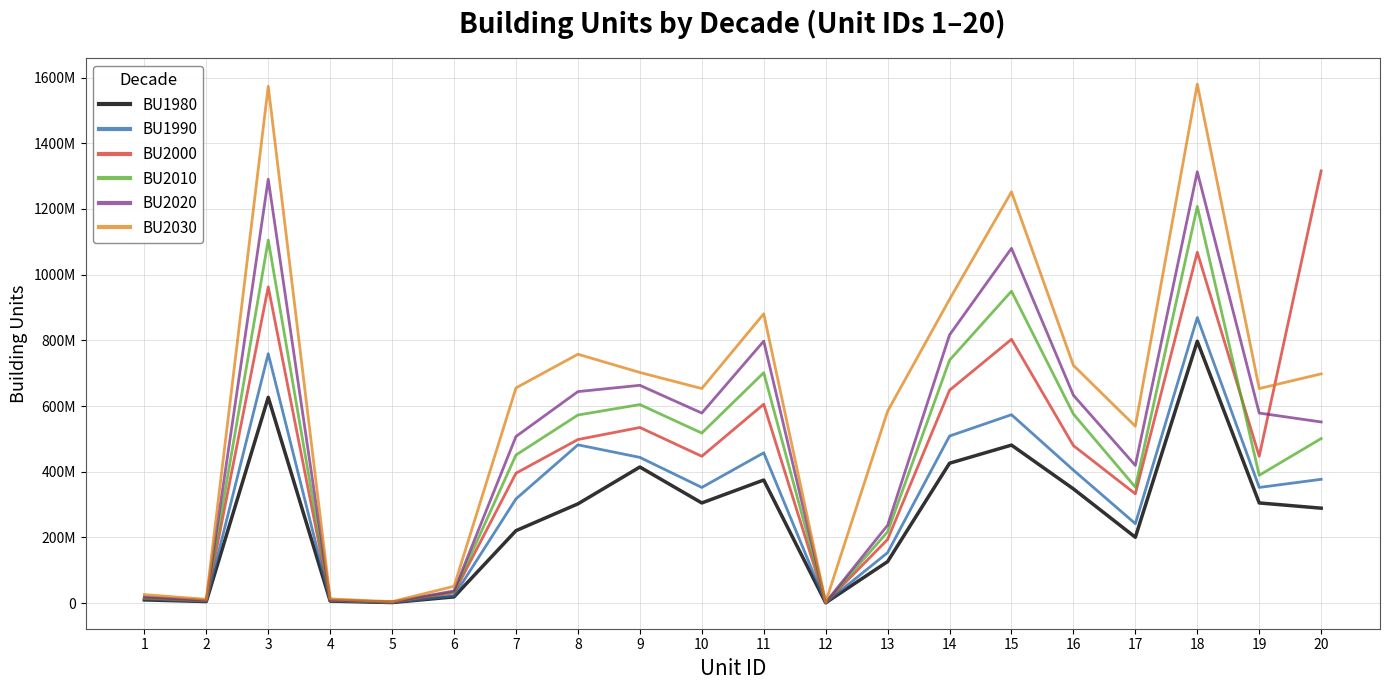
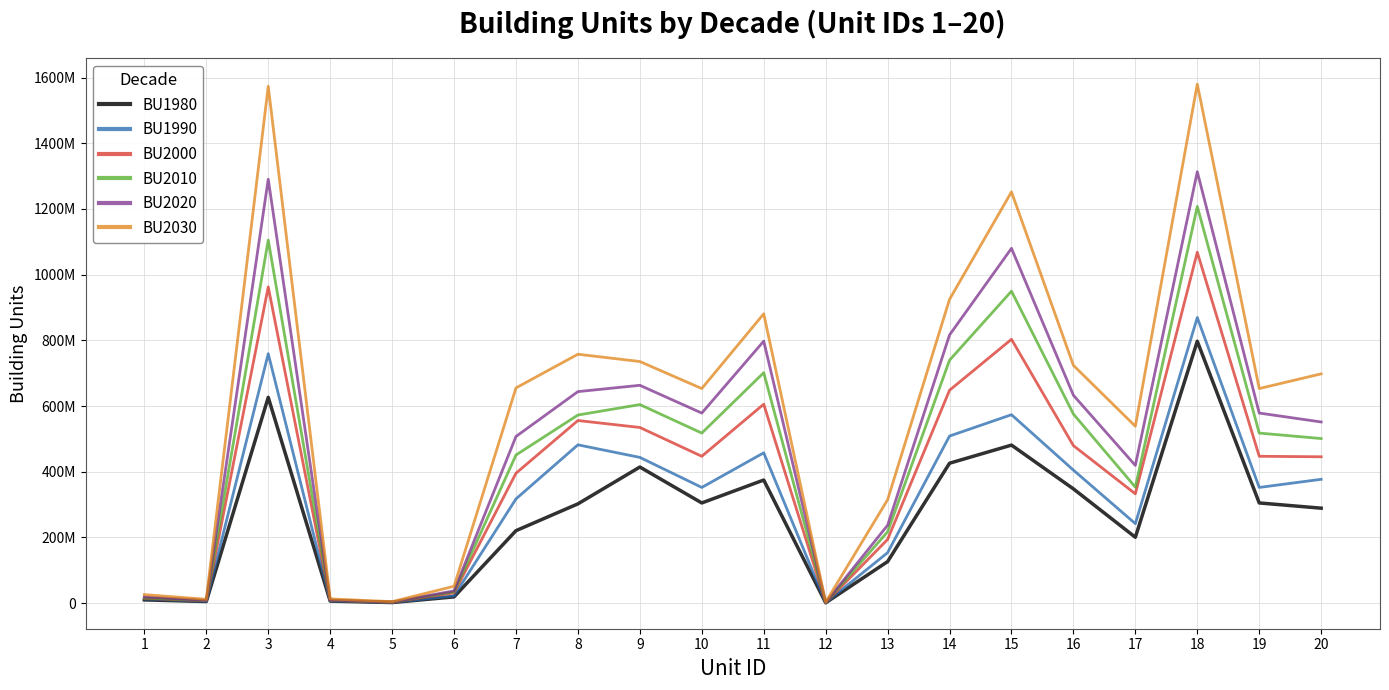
BU2000, 8: 500000000 -> 560000000
BU2030, 9: 700000000 -> 740000000
BU2030, 13: 580000000 -> 310000000
BU2010, 19: 390000000 -> 520000000
BU2000, 20: 1320000000 -> 450000000
